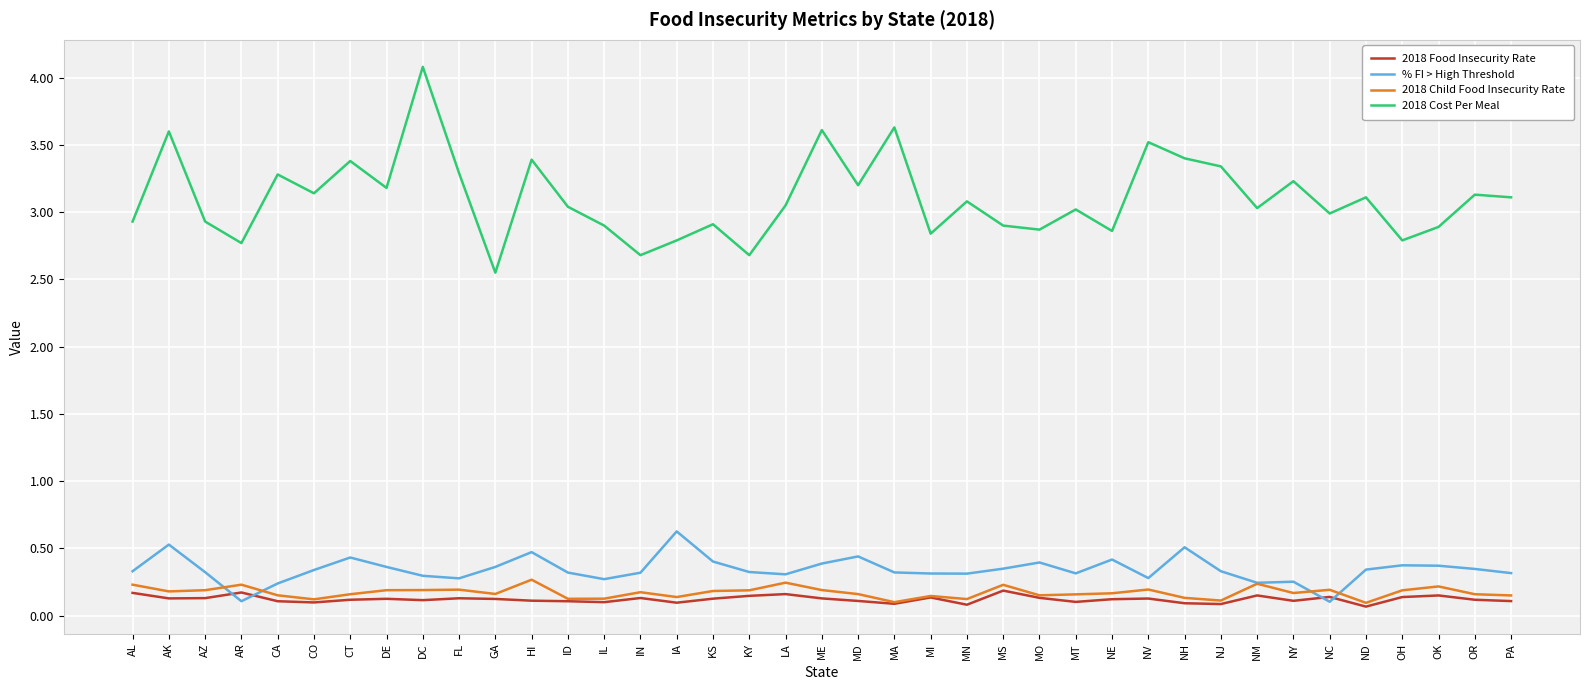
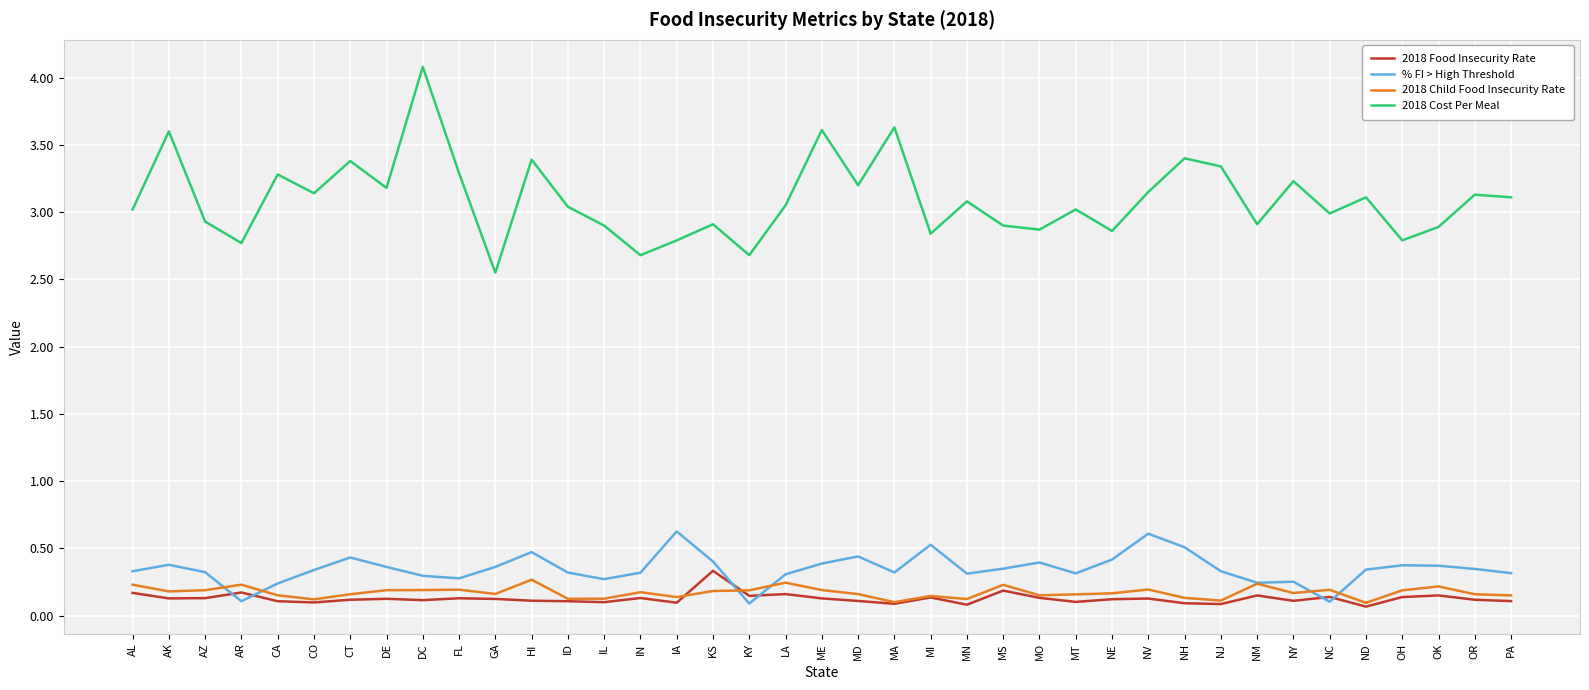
2018 Cost Per Meal, AL: 2.93 -> 3.02
% FI > High Threshold, AK: 0.53 -> 0.38
2018 Food Insecurity Rate, KS: 0.13 -> 0.33
% FI > High Threshold, KY: 0.33 -> 0.09
% FI > High Threshold, MI: 0.31 -> 0.53
% FI > High Threshold, NV: 0.28 -> 0.61
2018 Cost Per Meal, NV: 3.52 -> 3.15
2018 Cost Per Meal, NM: 3.03 -> 2.91
